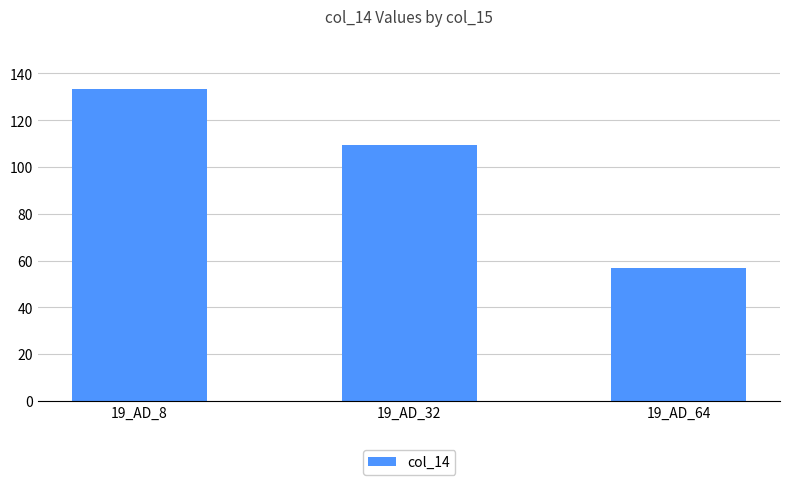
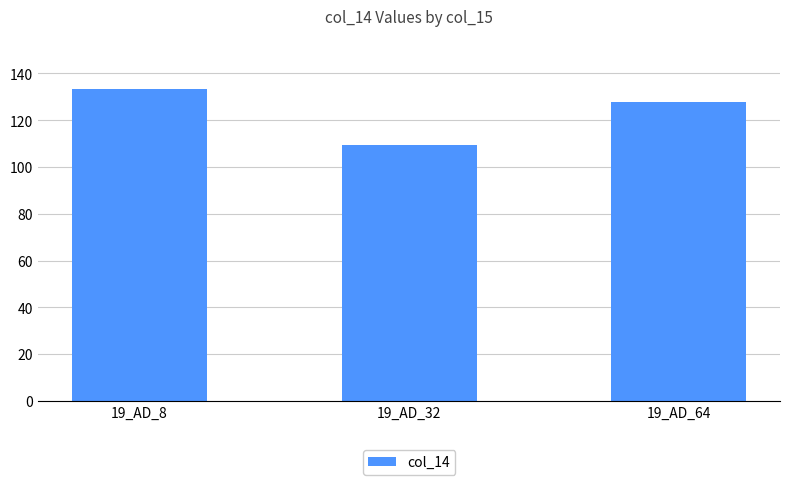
19_AD_64: 57 -> 128
